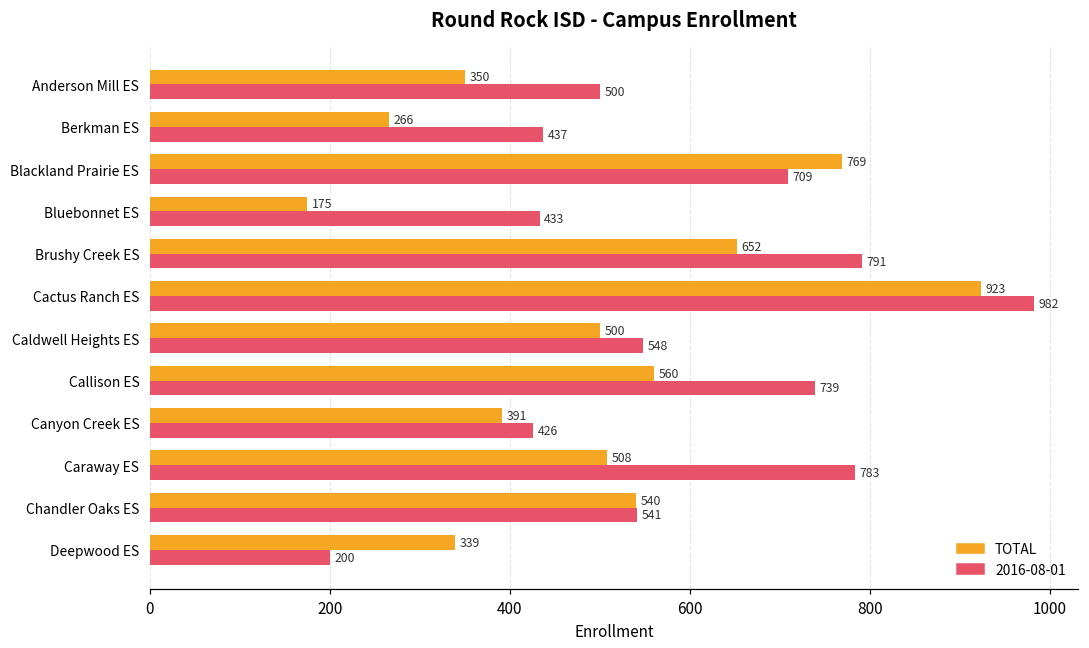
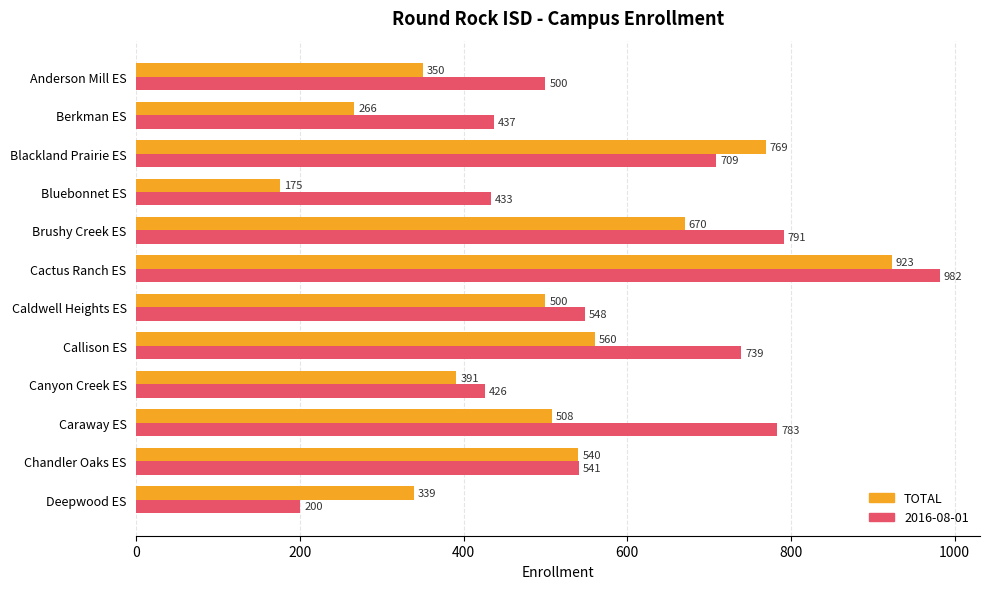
TOTAL, Brushy Creek ES: 652 -> 670
